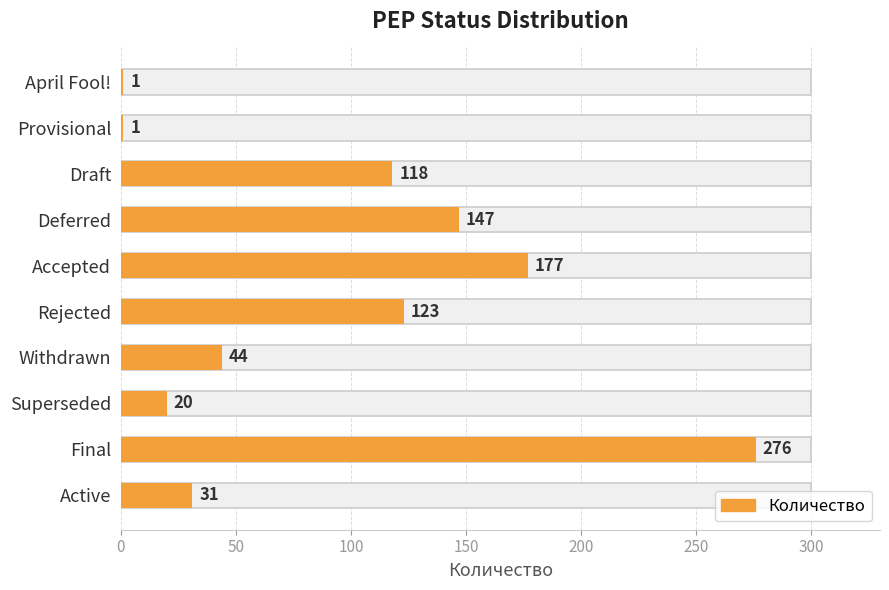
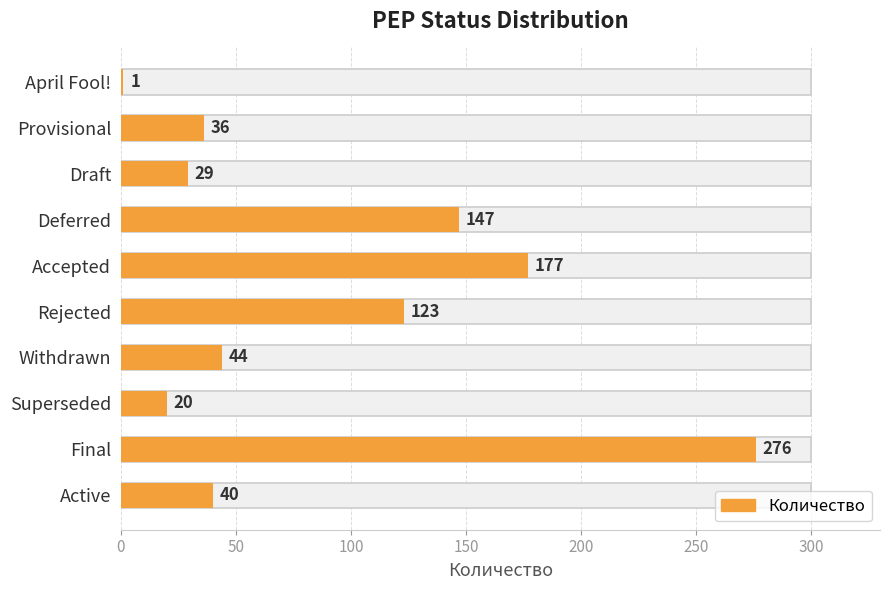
Количество, Provisional: 1 -> 36
Количество, Draft: 118 -> 29
Количество, Active: 31 -> 40
